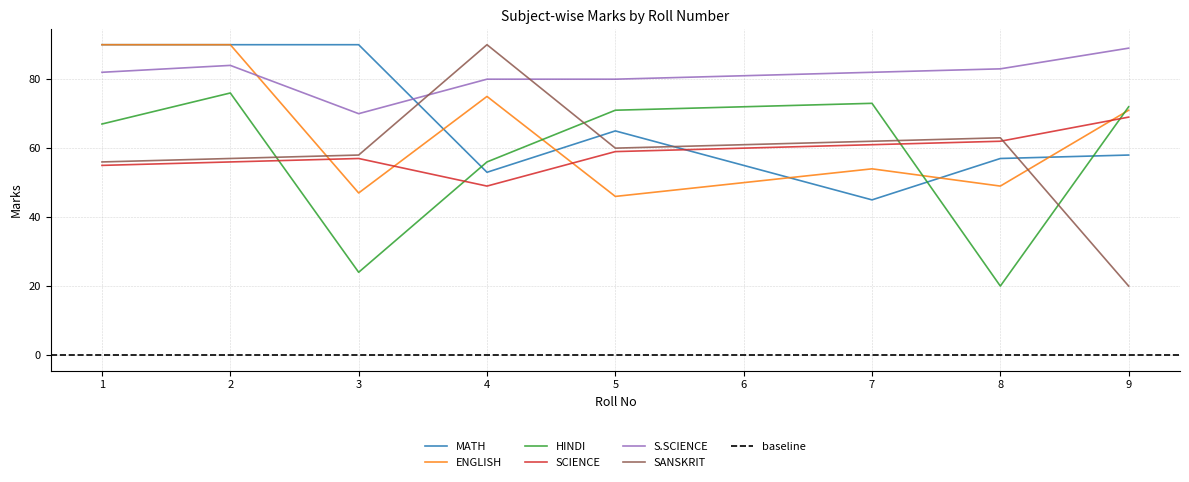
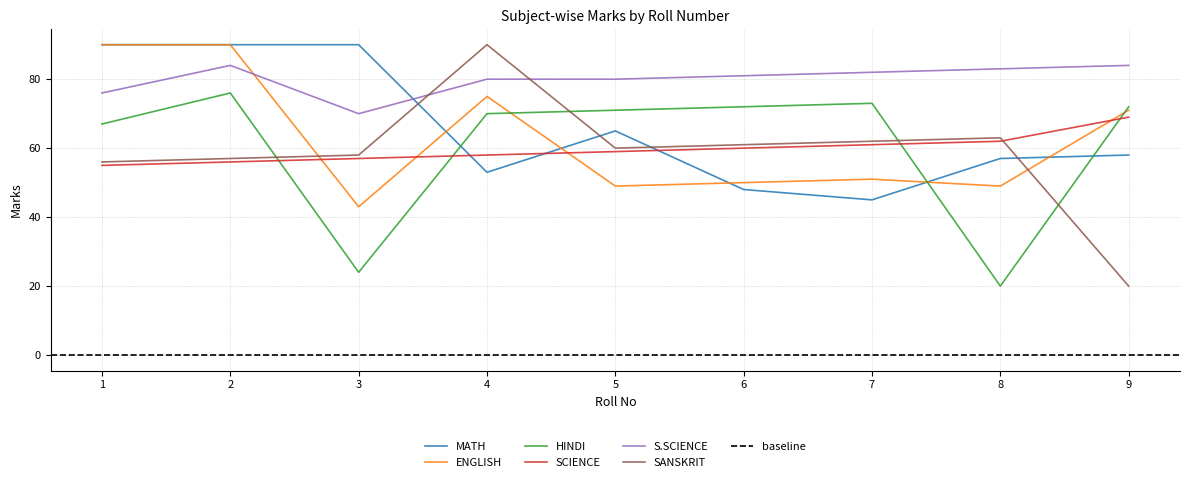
S.SCIENCE, 1: 82 -> 76
ENGLISH, 3: 47 -> 43
HINDI, 4: 56 -> 70
SCIENCE, 4: 49 -> 58
ENGLISH, 5: 46 -> 49
MATH, 6: 55 -> 48
ENGLISH, 7: 54 -> 51
S.SCIENCE, 9: 89 -> 84
